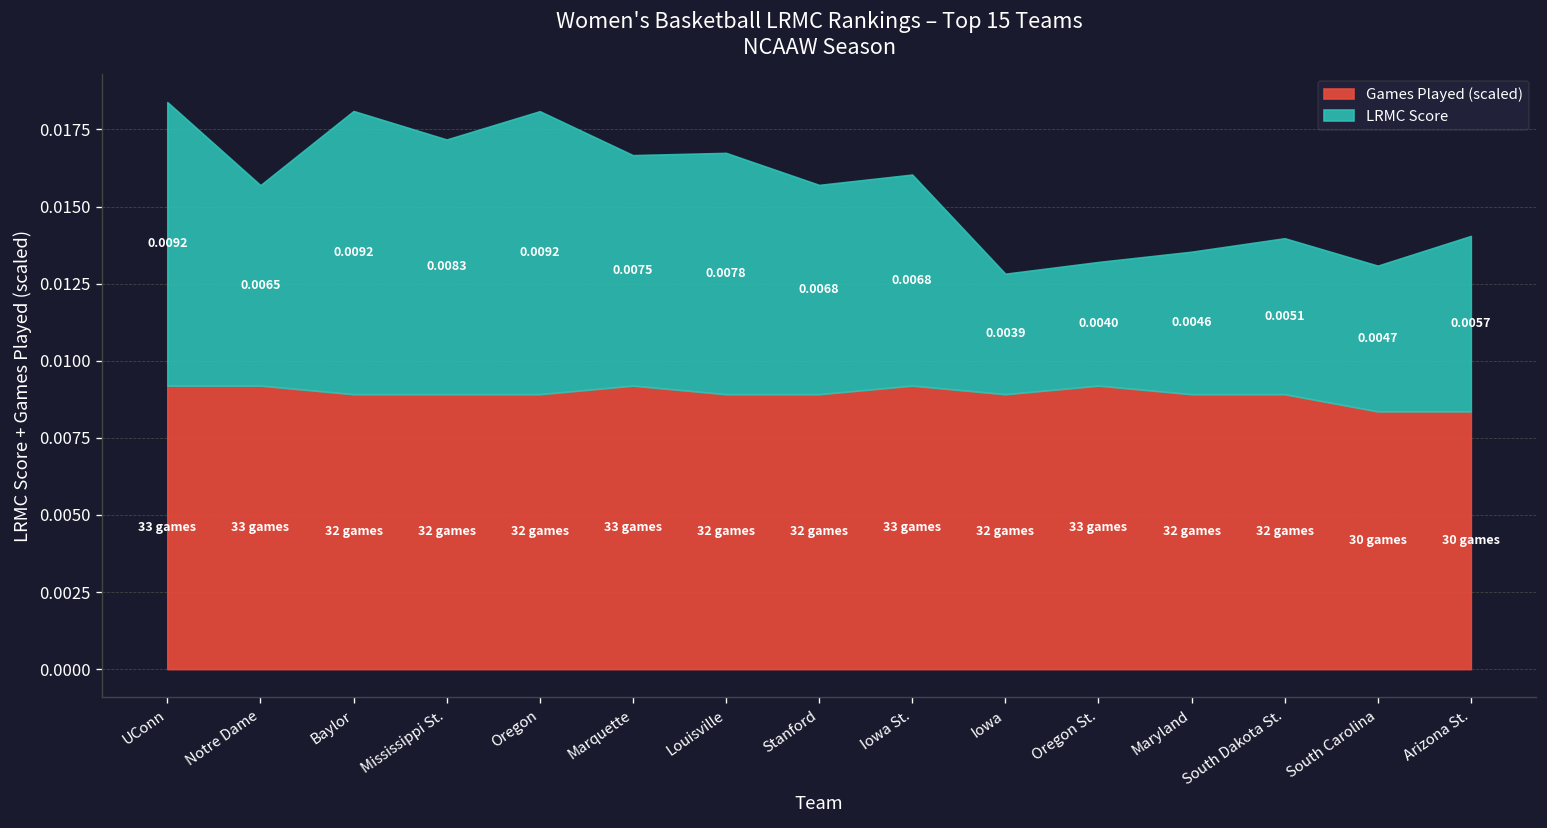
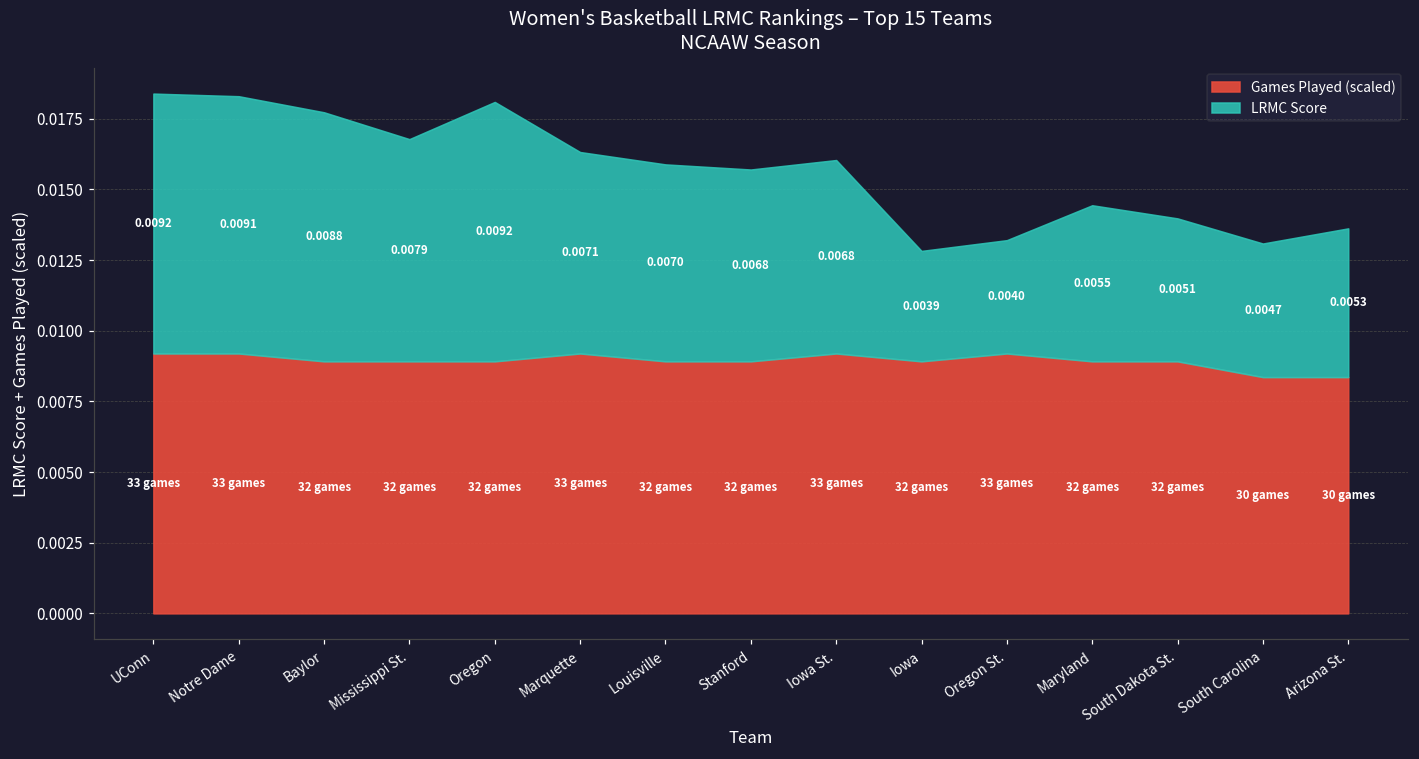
LRMC Score, Notre Dame: 0.0065 -> 0.0091
LRMC Score, Baylor: 0.0092 -> 0.0088
LRMC Score, Mississippi St.: 0.0083 -> 0.0079
LRMC Score, Marquette: 0.0075 -> 0.0071
LRMC Score, Louisville: 0.0078 -> 0.0070
LRMC Score, Maryland: 0.0046 -> 0.0055
LRMC Score, Arizona St.: 0.0057 -> 0.0053
